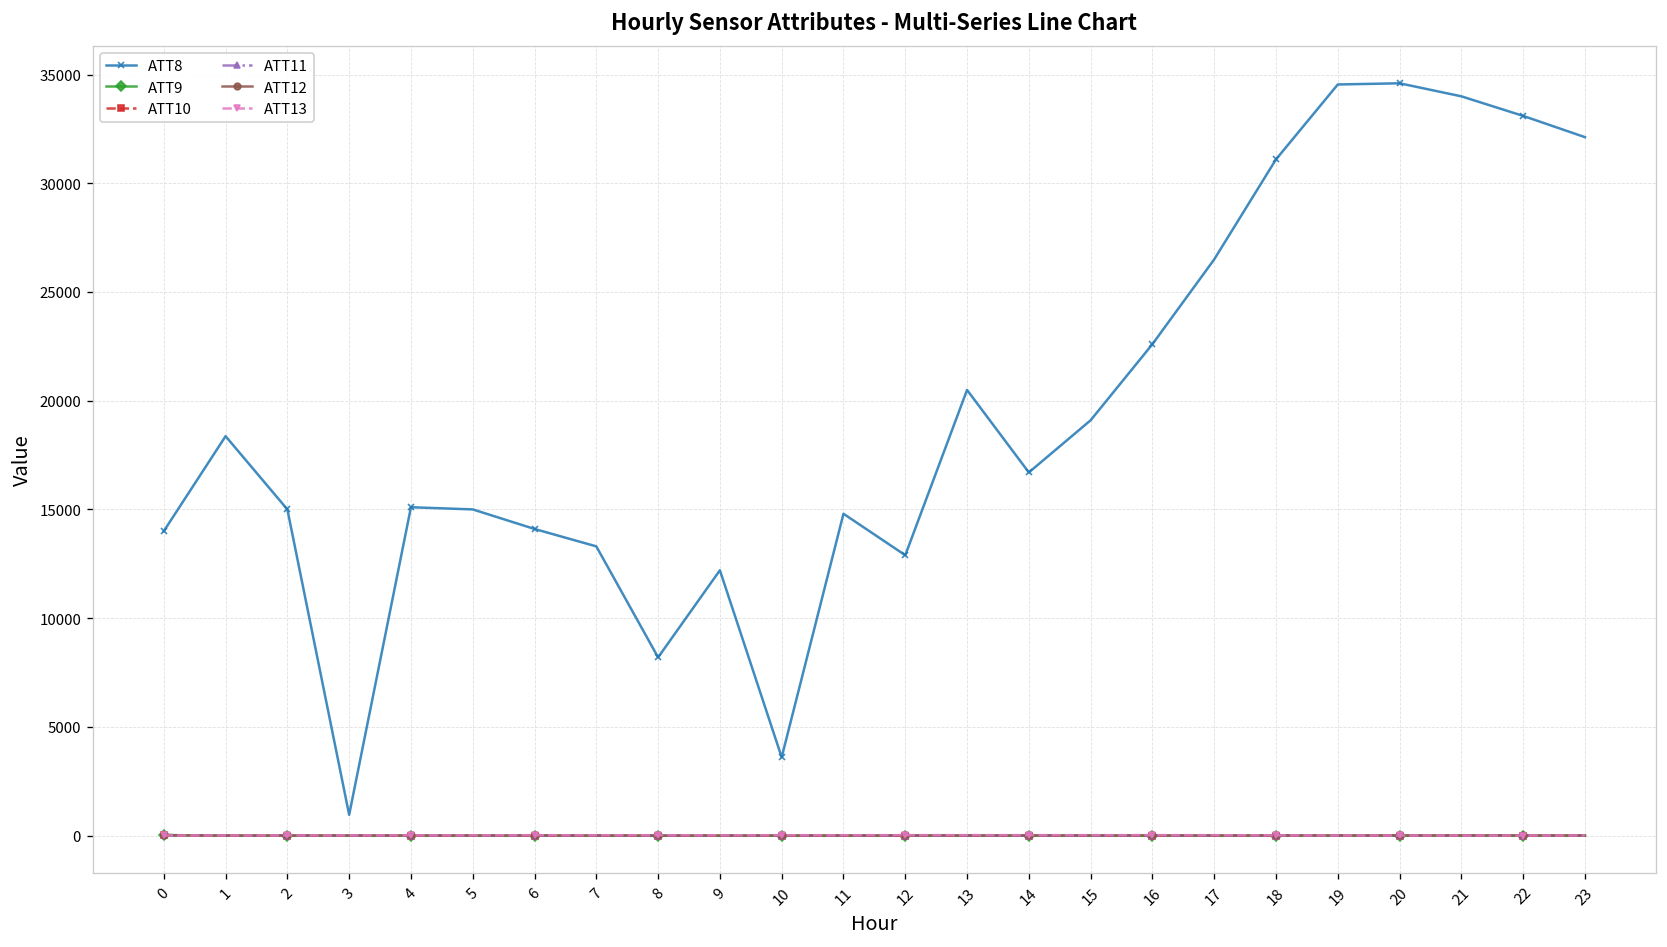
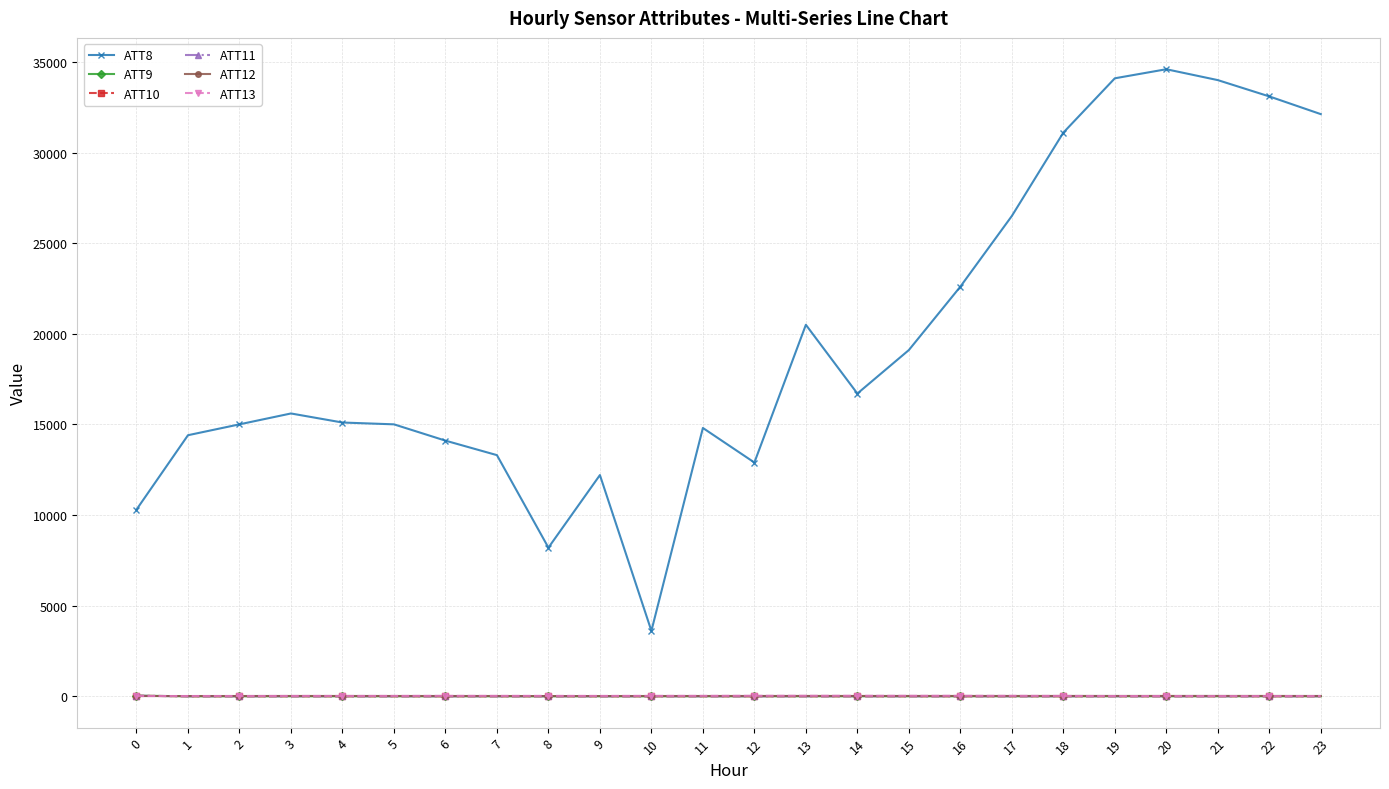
ATT8, 0: 14000 -> 10300
ATT8, 1: 18400 -> 14400
ATT8, 3: 1000 -> 15600
ATT8, 19: 34500 -> 34100
